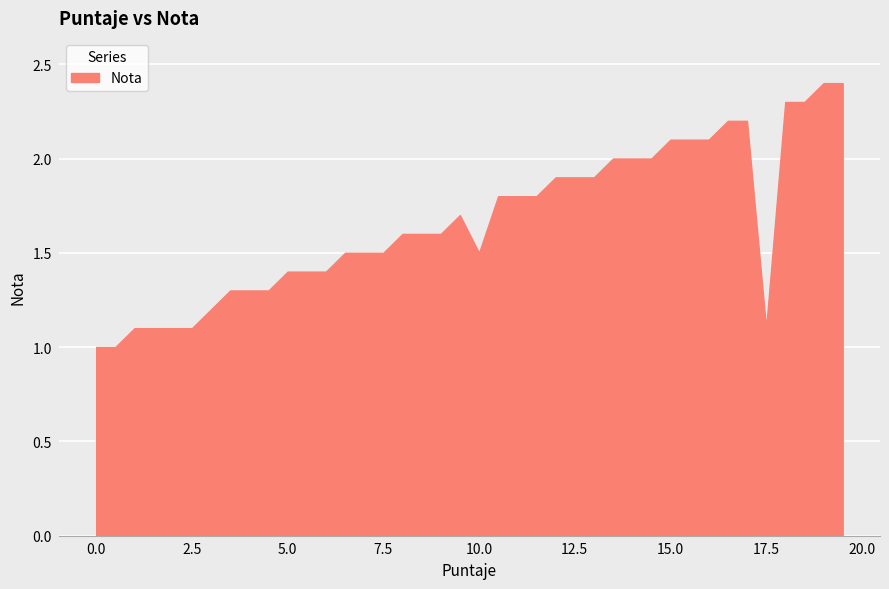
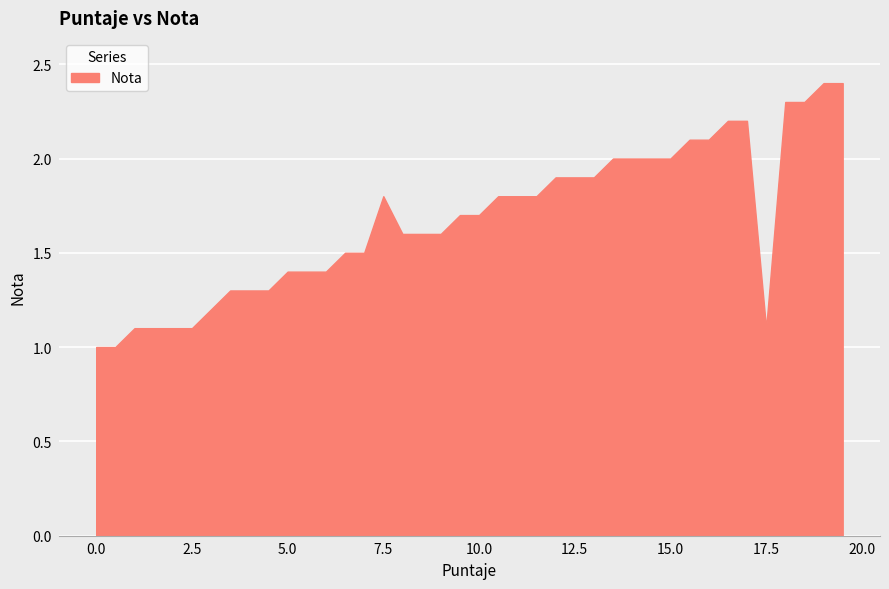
7.5: 1.5 -> 1.8
10.0: 1.5 -> 1.7
15.0: 2.1 -> 2.0
